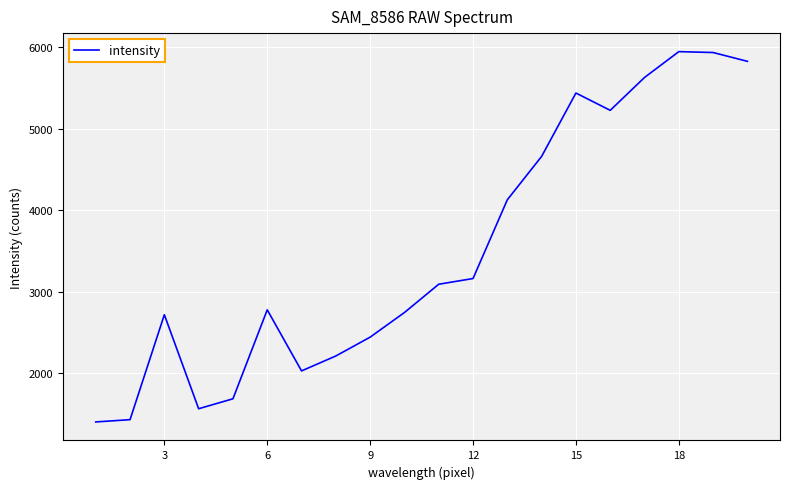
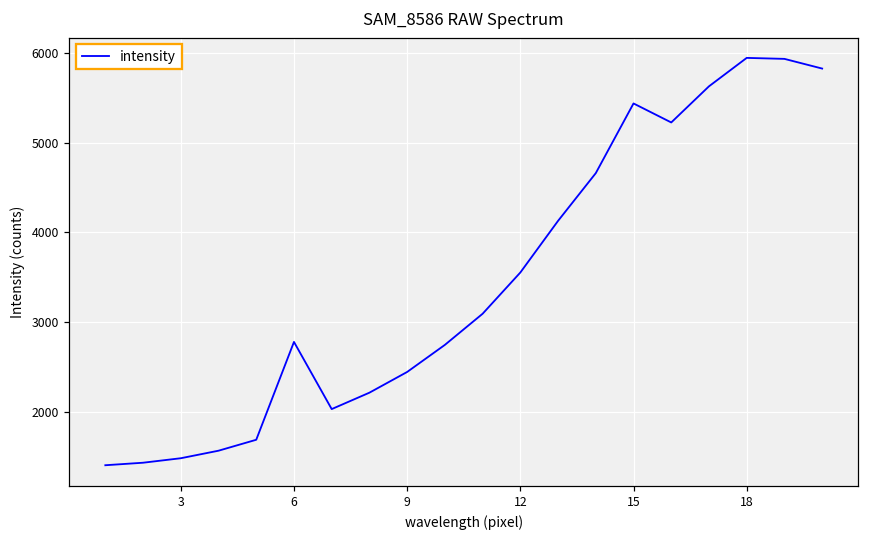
3: 2700 -> 1500
12: 3200 -> 3600
